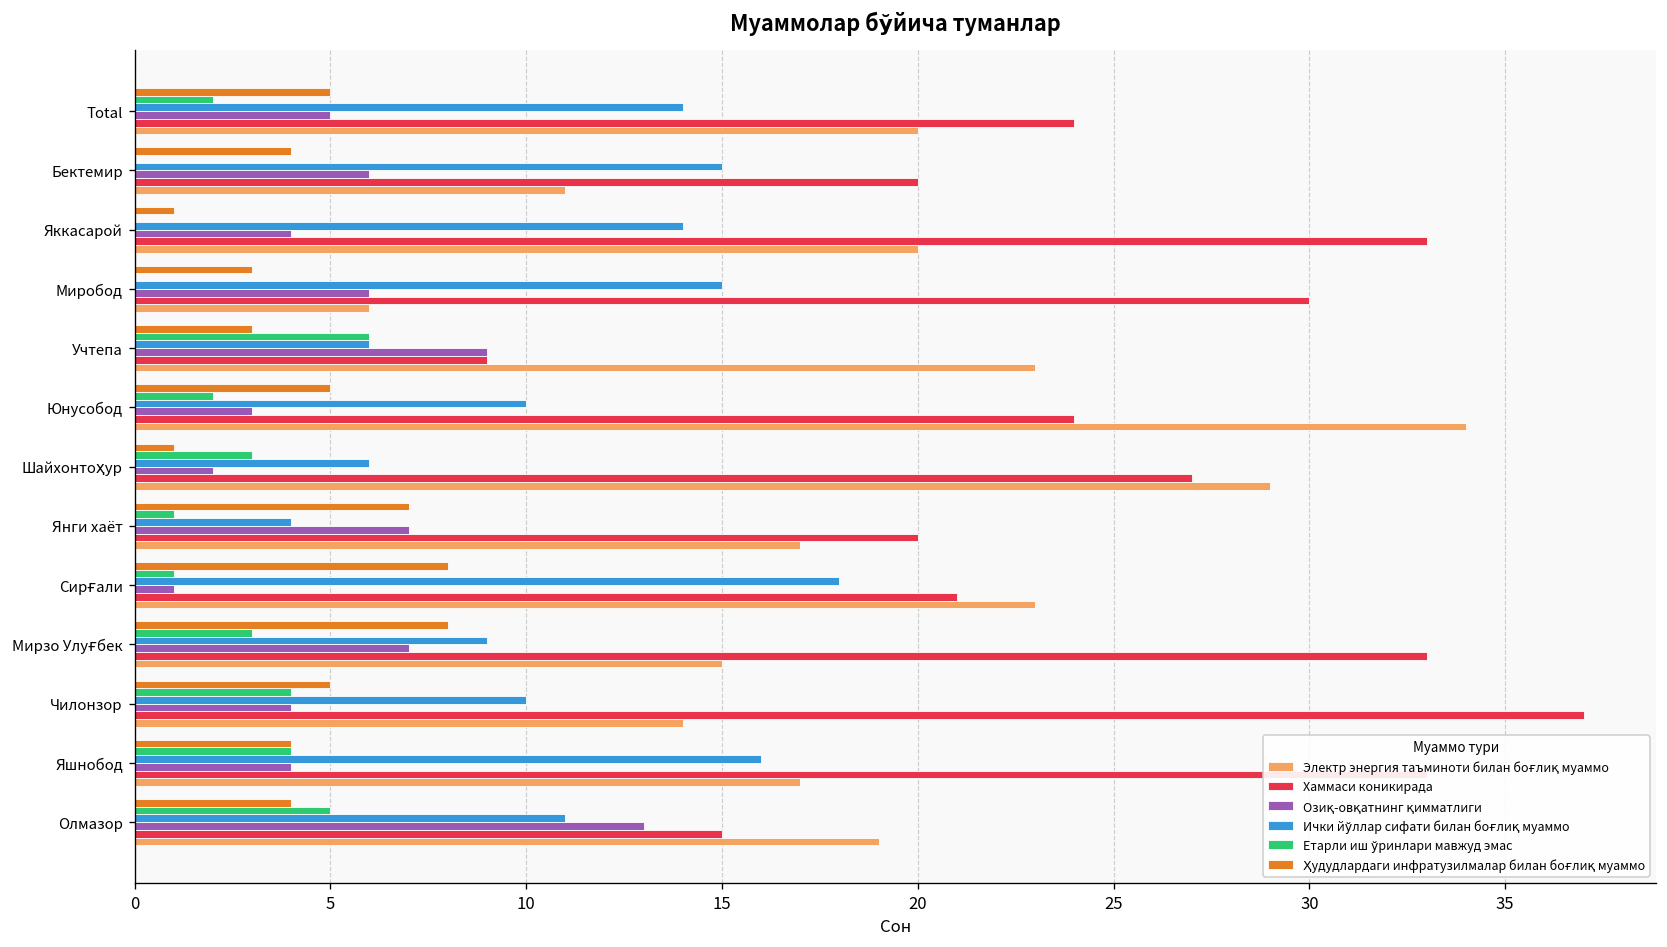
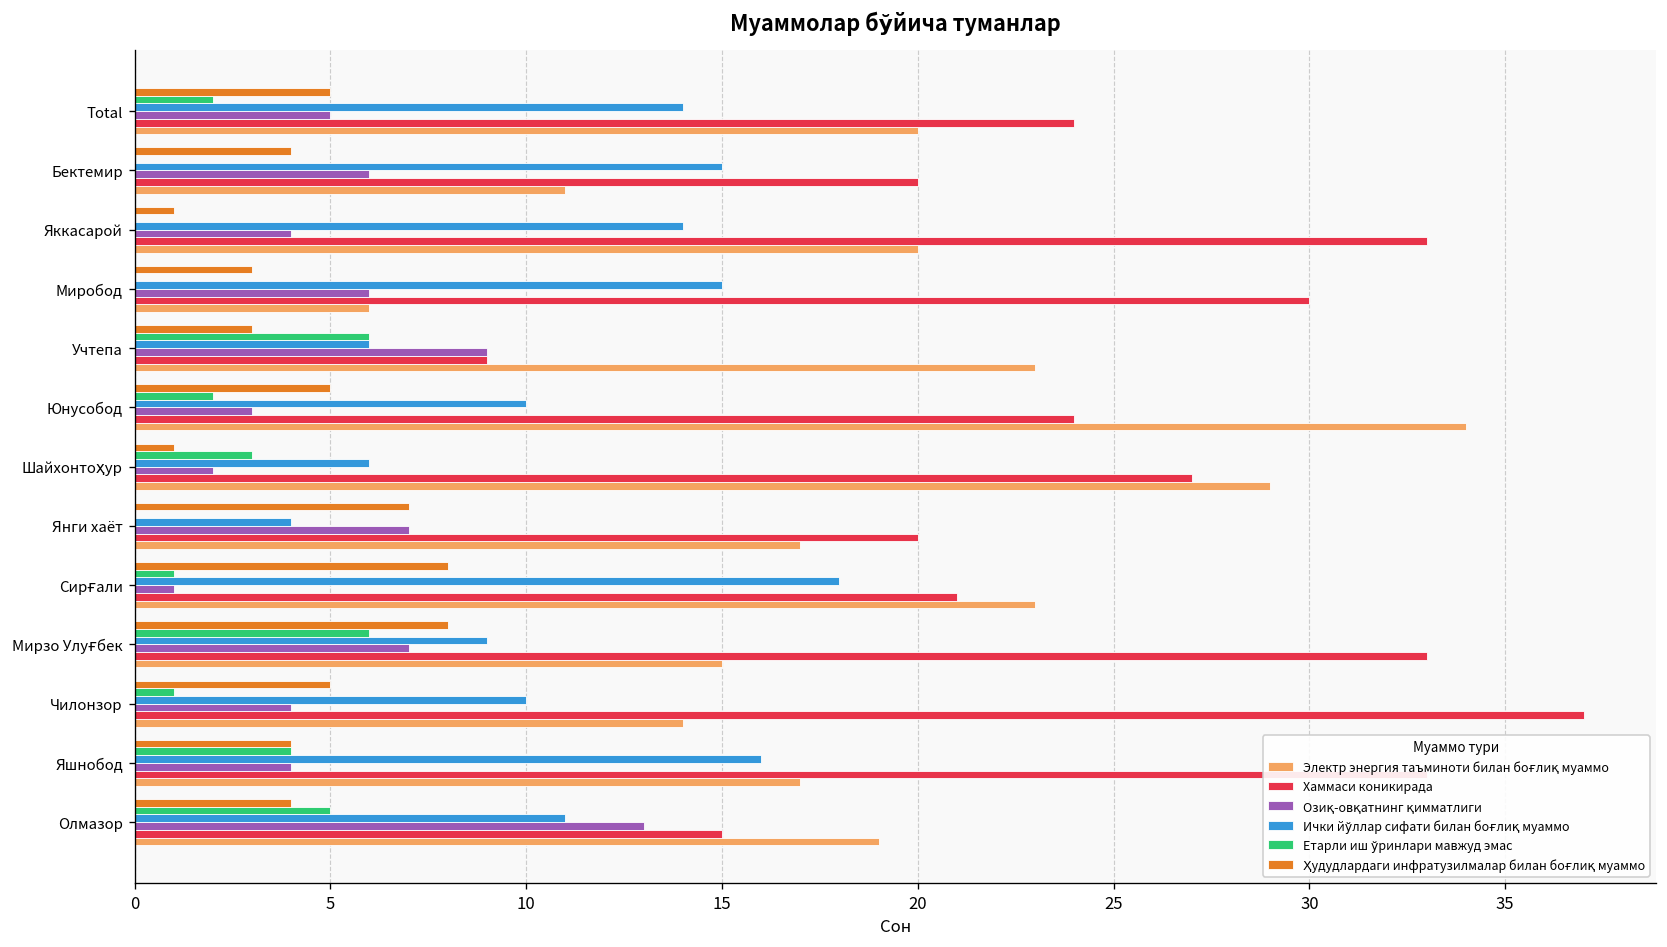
Етарли иш ўринлари мавжуд эмас, Янги хаёт: 1 -> 0
Етарли иш ўринлари мавжуд эмас, Мирзо Улуғбек: 3 -> 6
Етарли иш ўринлари мавжуд эмас, Чилонзор: 4 -> 1
